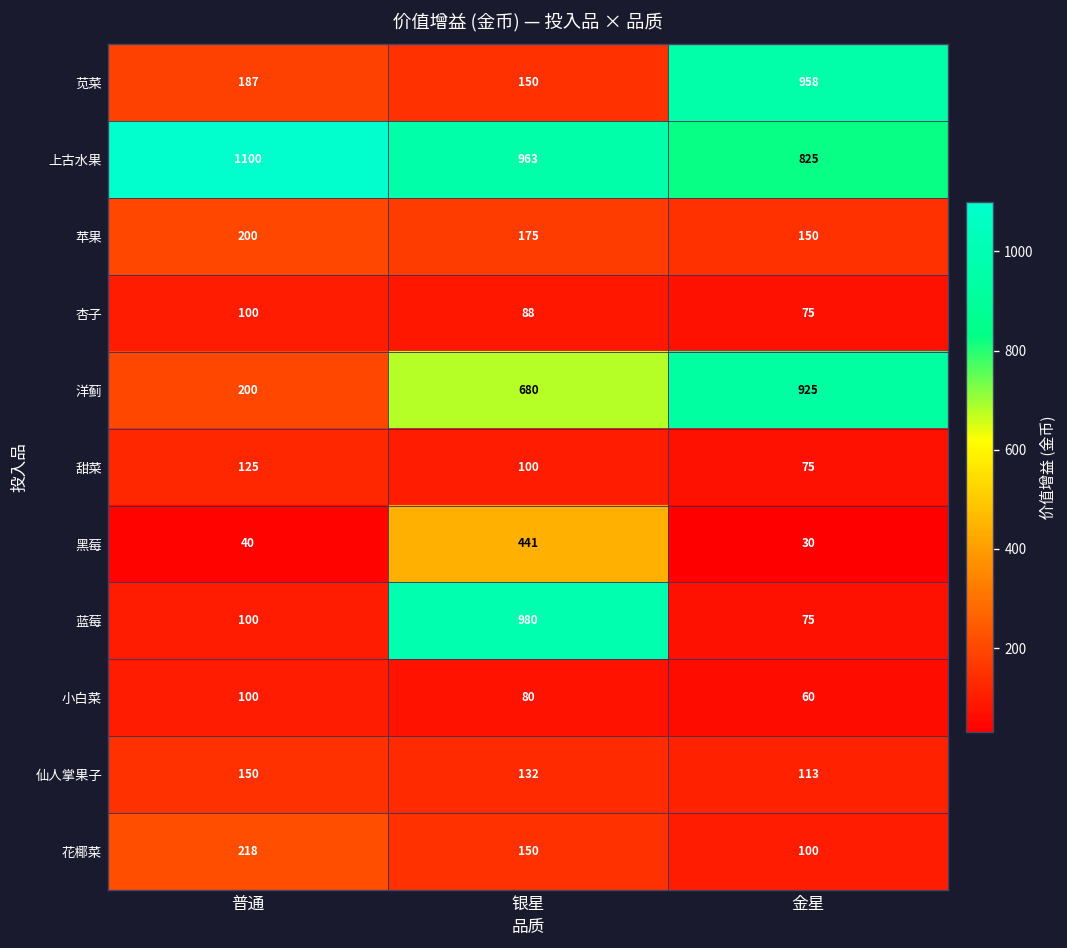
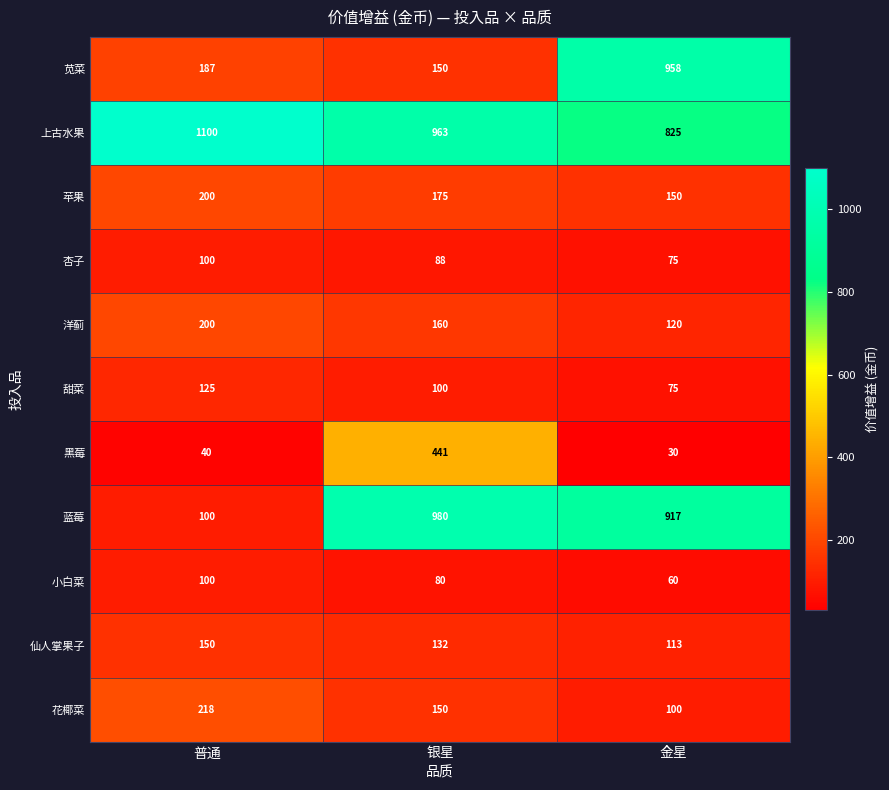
洋蓟, 银星: 680 -> 160
洋蓟, 金星: 925 -> 120
蓝莓, 金星: 75 -> 917
